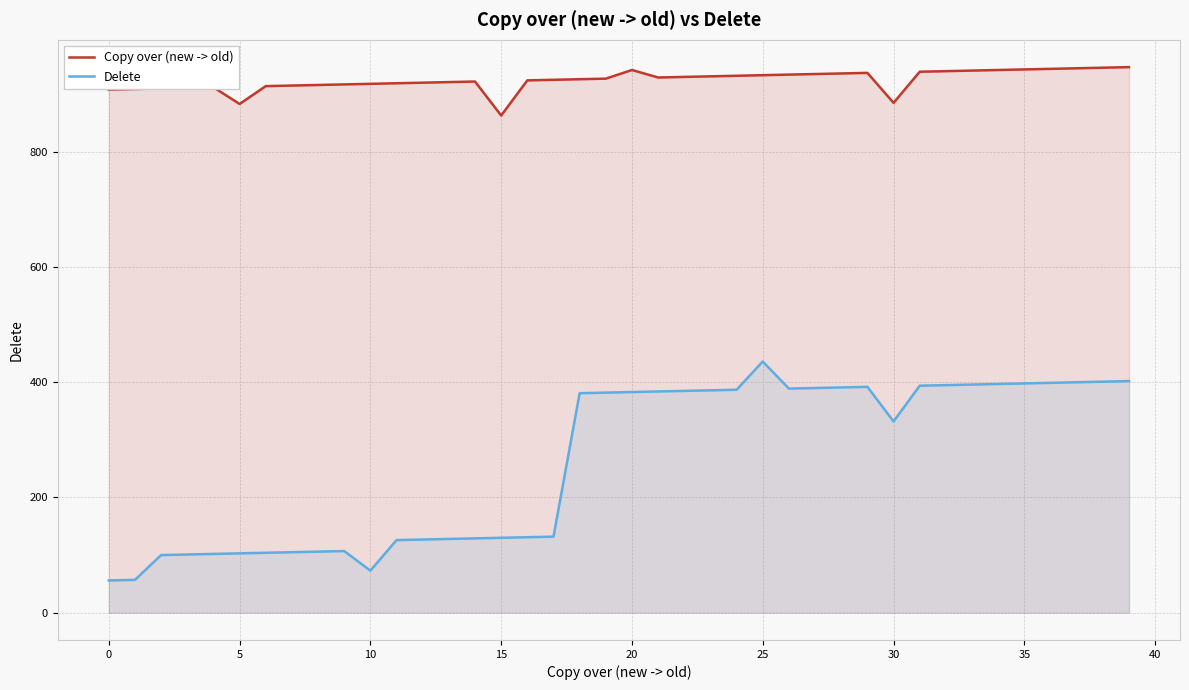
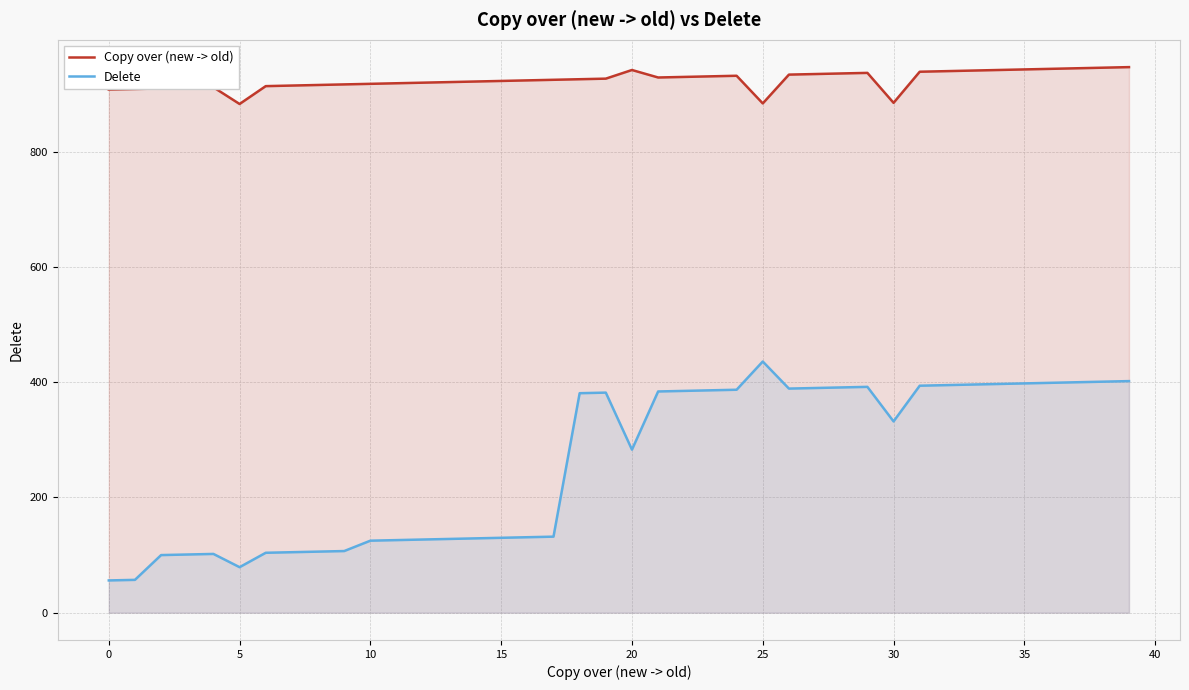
Delete, 5: 100 -> 80
Delete, 10: 70 -> 130
Copy over (new -> old), 15: 860 -> 920
Delete, 20: 380 -> 280
Copy over (new -> old), 25: 930 -> 880
